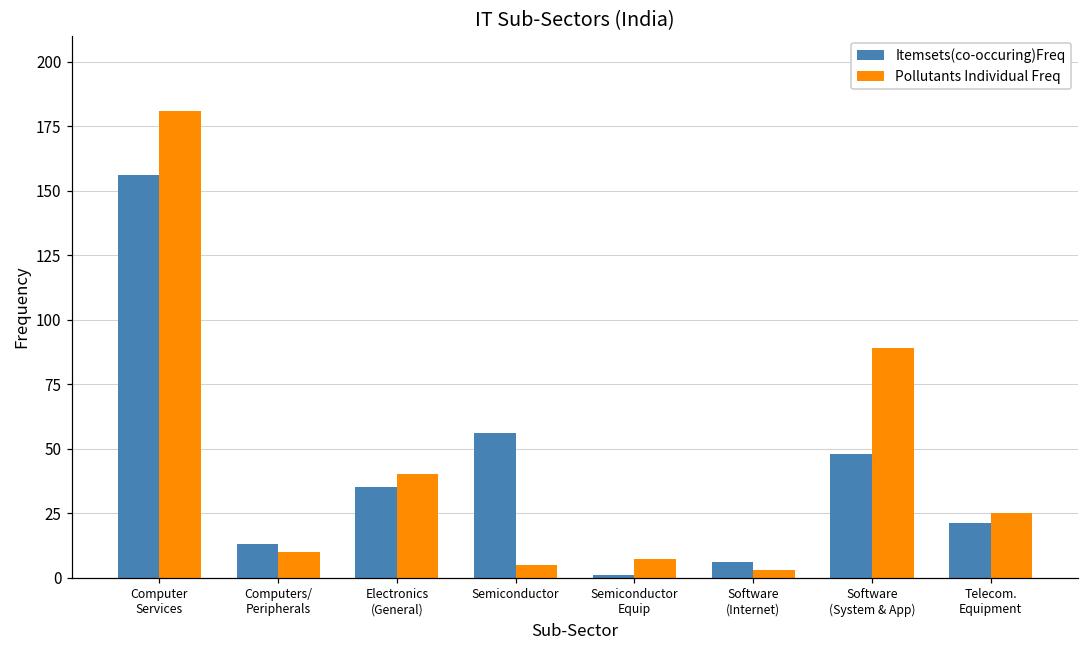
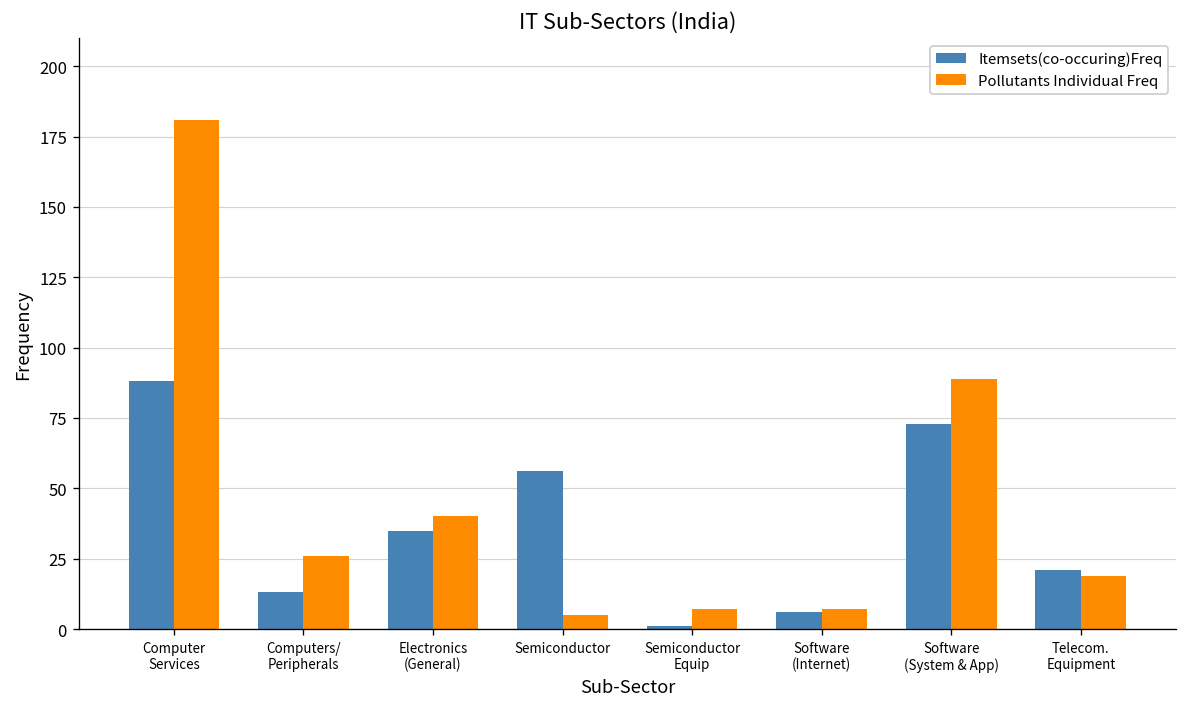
Itemsets(co-occuring)Freq, Computer Services: 156 -> 88
Pollutants Individual Freq, Computers/ Peripherals: 10 -> 26
Pollutants Individual Freq, Software (Internet): 3 -> 7
Itemsets(co-occuring)Freq, Software (System & App): 48 -> 73
Pollutants Individual Freq, Telecom. Equipment: 25 -> 19
